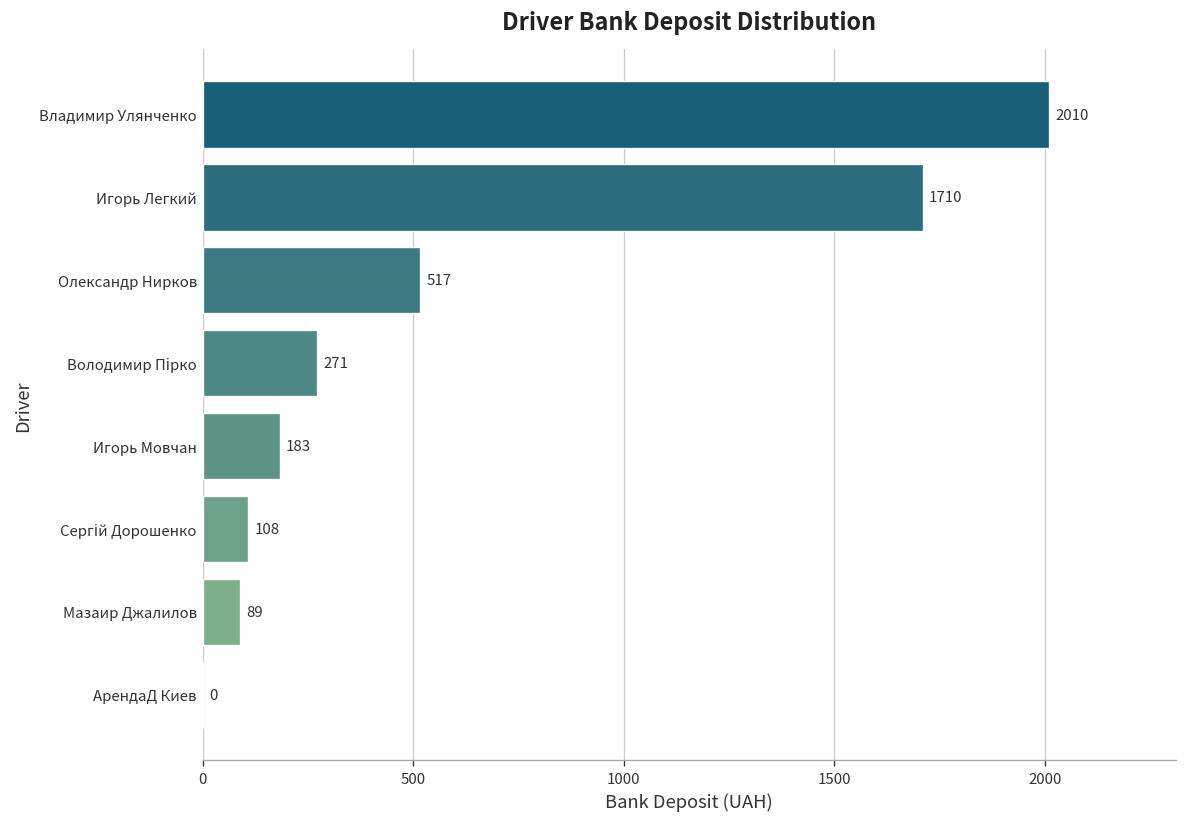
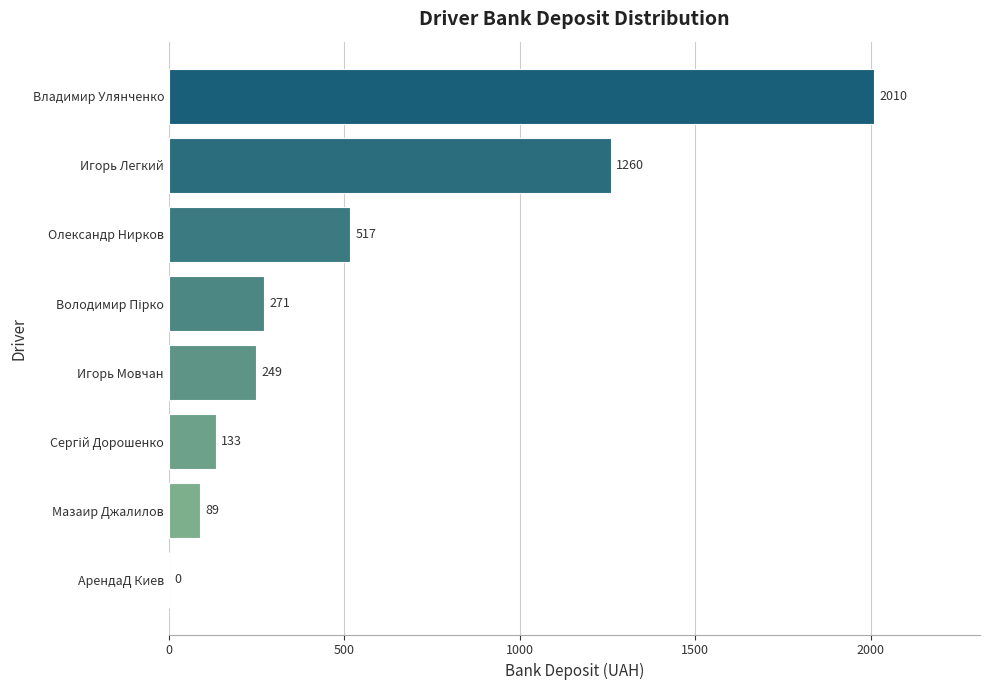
Игорь Легкий: 1710 -> 1260
Игорь Мовчан: 183 -> 249
Сергій Дорошенко: 108 -> 133
